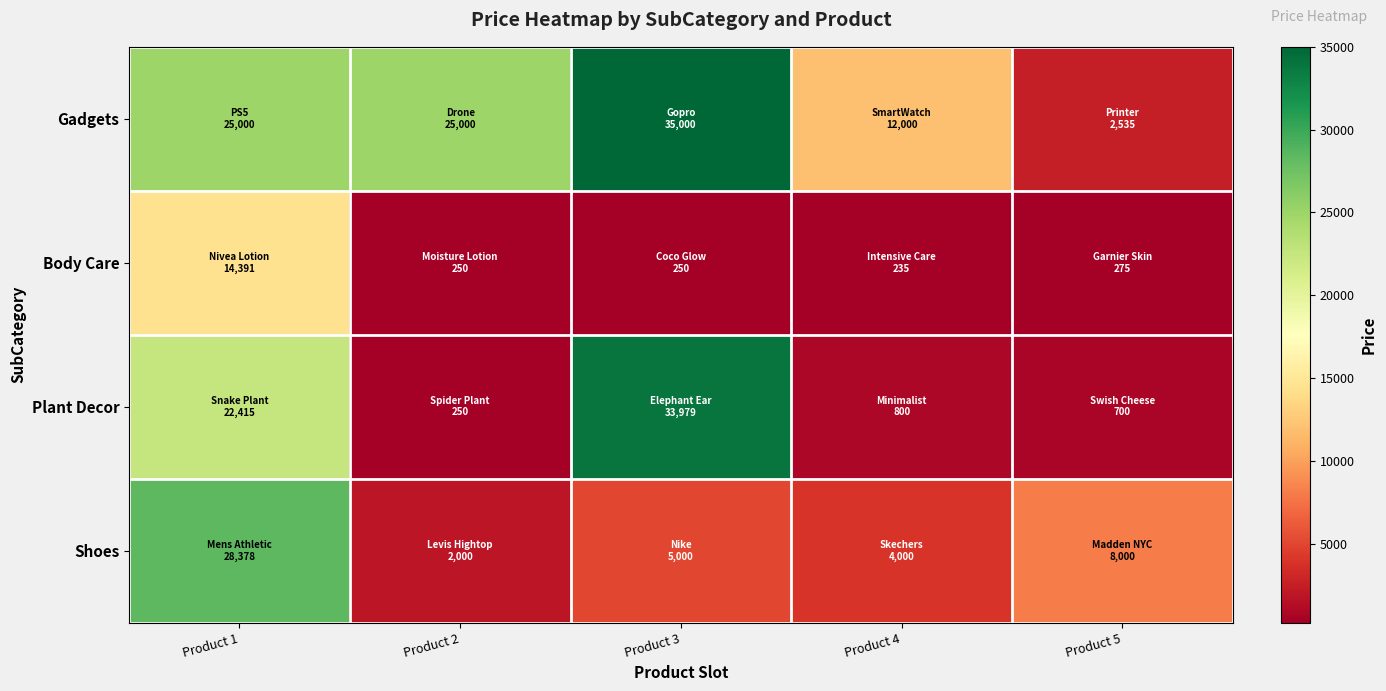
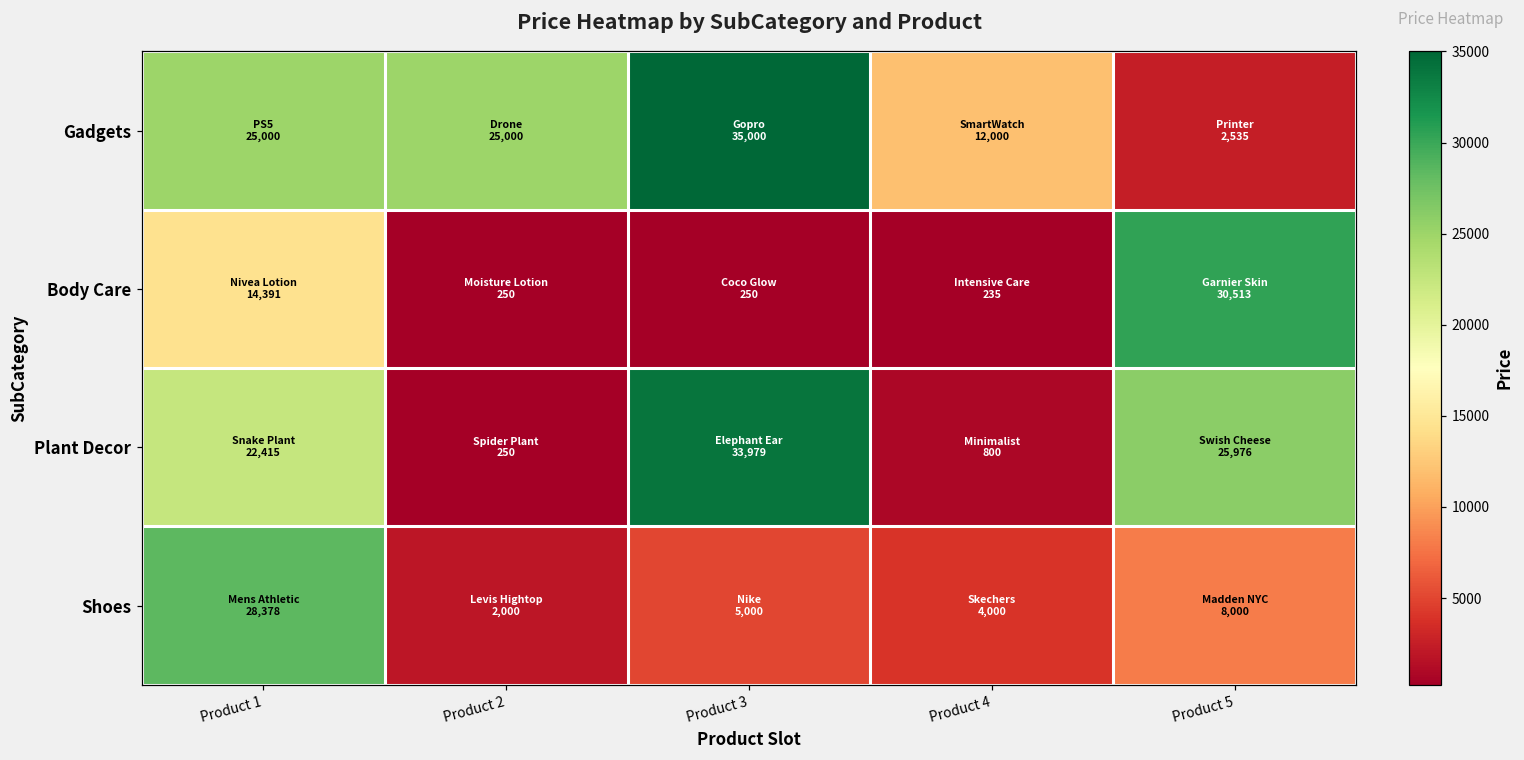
Body Care, Product 5: 275 -> 30,513
Plant Decor, Product 5: 700 -> 25,976
